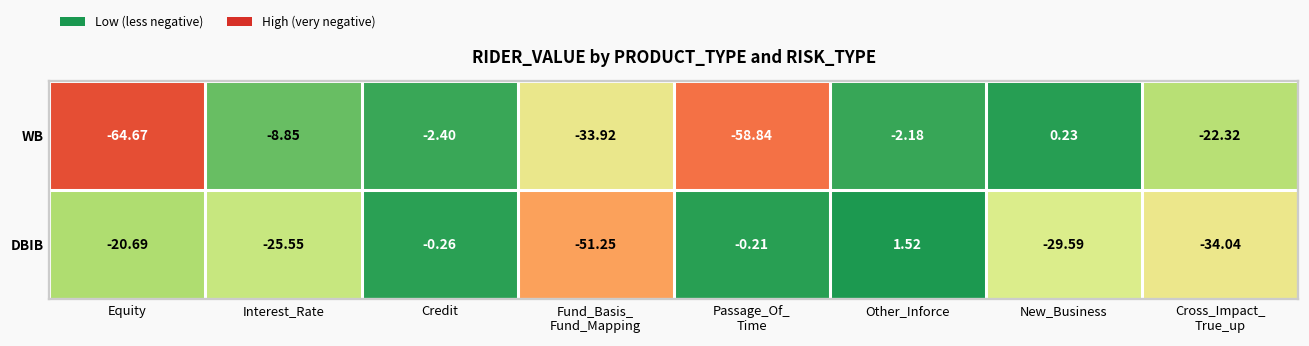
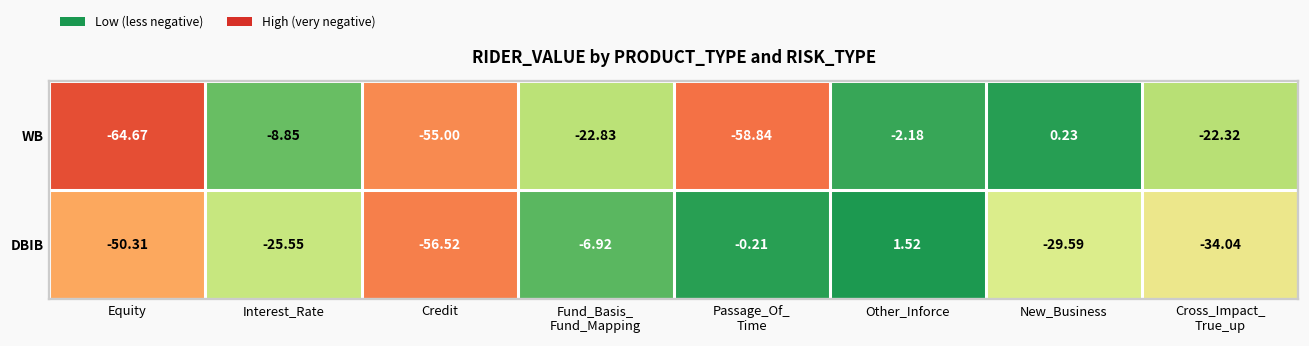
WB, Credit: -2.40 -> -55.00
WB, Fund_Basis_ Fund_Mapping: -33.92 -> -22.83
DBIB, Equity: -20.69 -> -50.31
DBIB, Credit: -0.26 -> -56.52
DBIB, Fund_Basis_ Fund_Mapping: -51.25 -> -6.92
